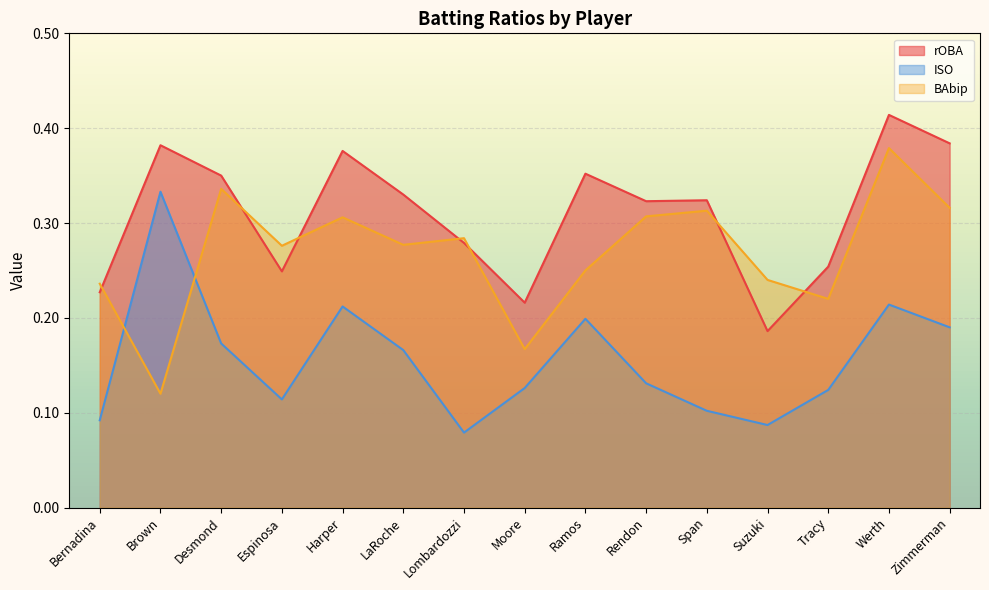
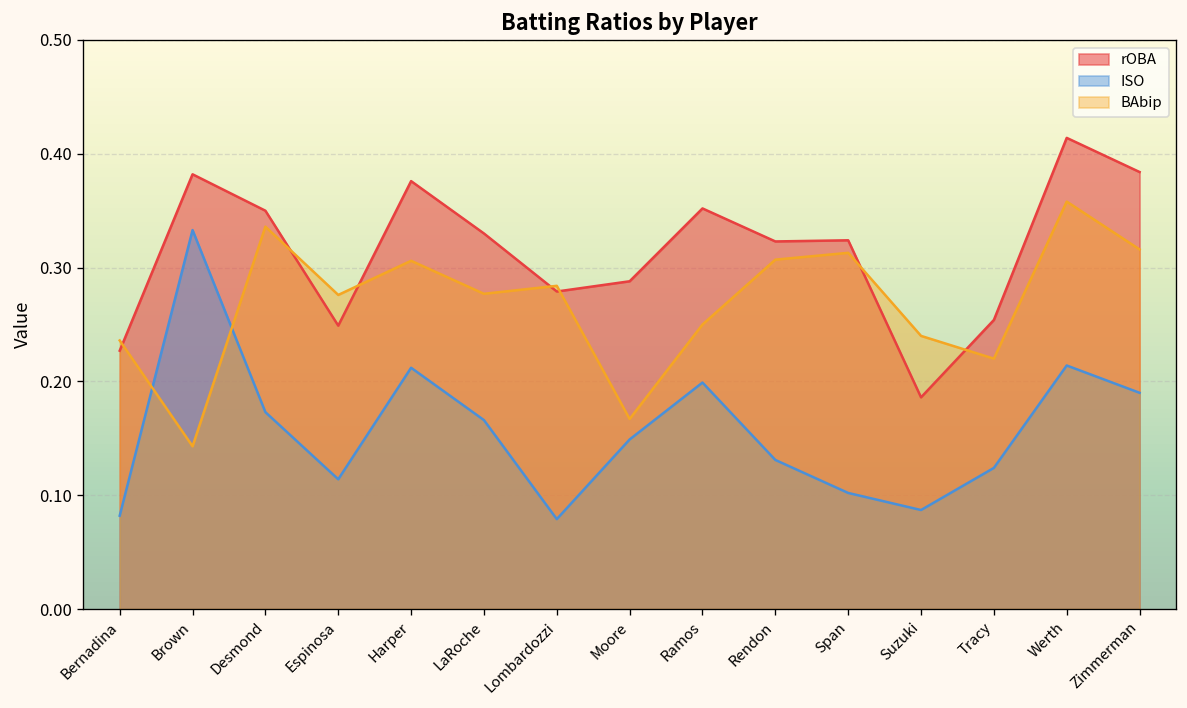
ISO, Bernadina: 0.09 -> 0.08
BAbip, Brown: 0.12 -> 0.14
rOBA, Moore: 0.22 -> 0.29
ISO, Moore: 0.13 -> 0.15
BAbip, Werth: 0.38 -> 0.36
